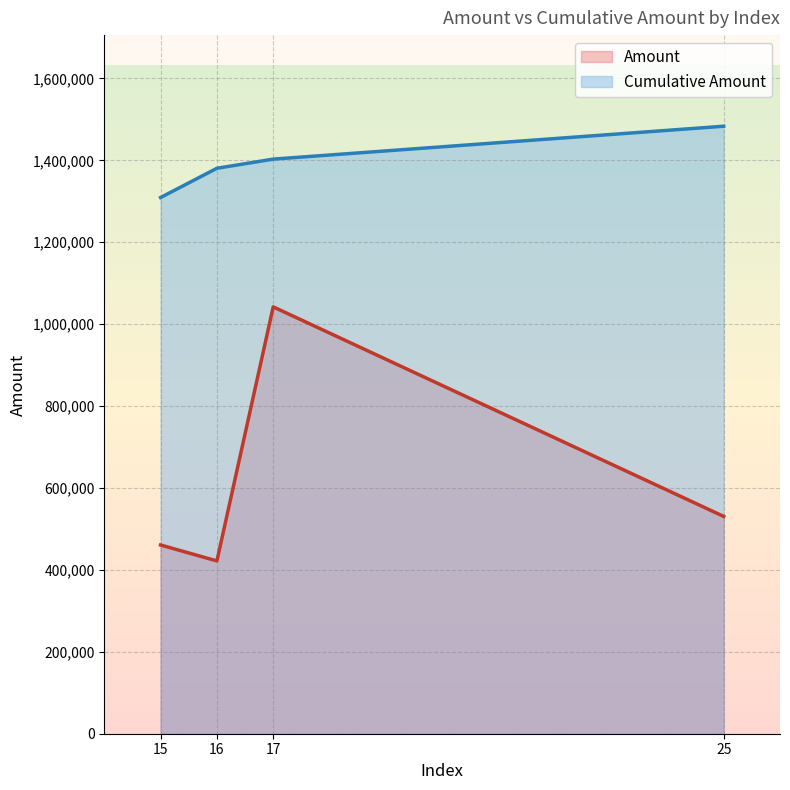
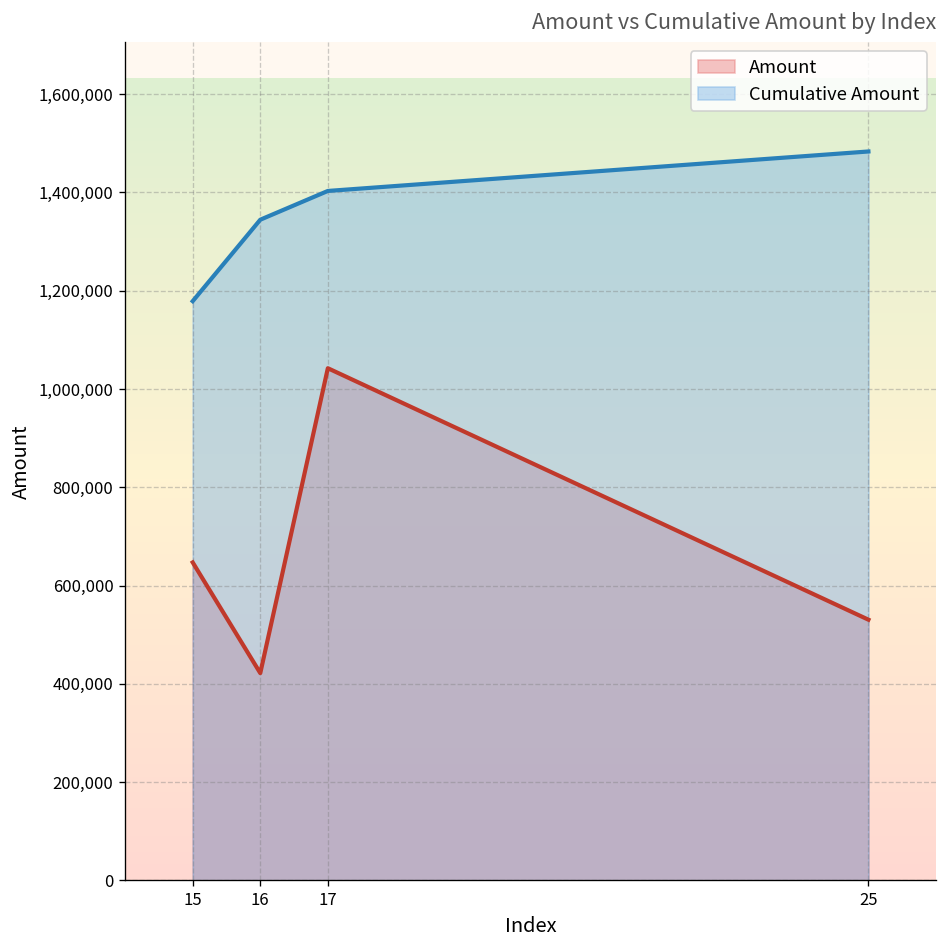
Amount, 15: 460,000 -> 650,000
Cumulative Amount, 15: 1,310,000 -> 1,180,000
Cumulative Amount, 16: 1,380,000 -> 1,340,000
